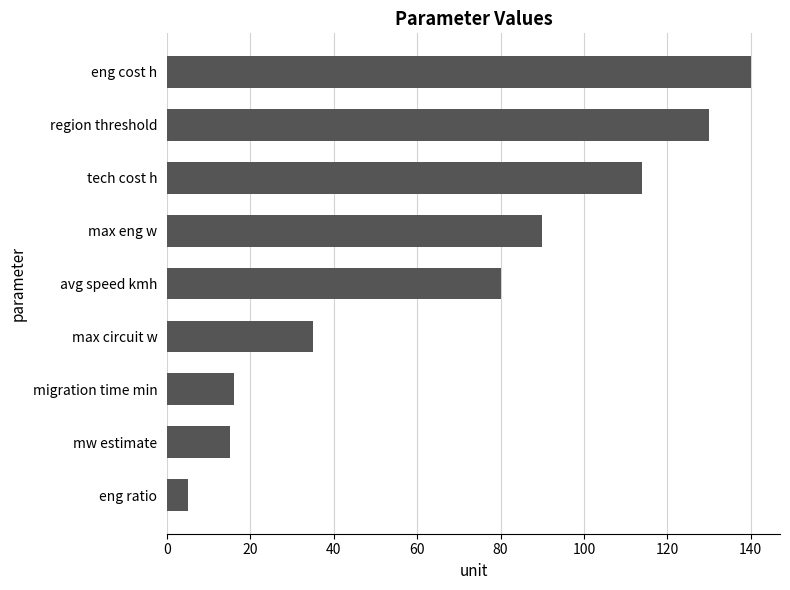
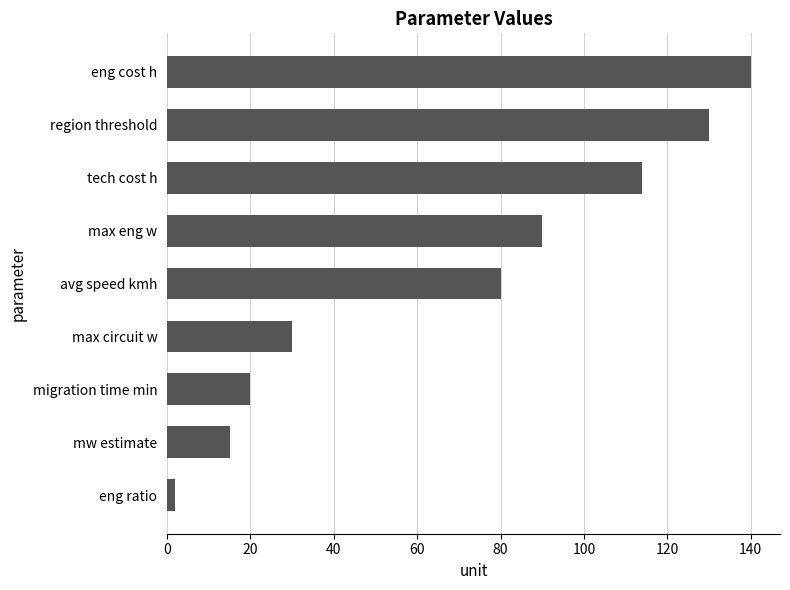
max circuit w: 35 -> 30
migration time min: 16 -> 20
eng ratio: 5 -> 2
